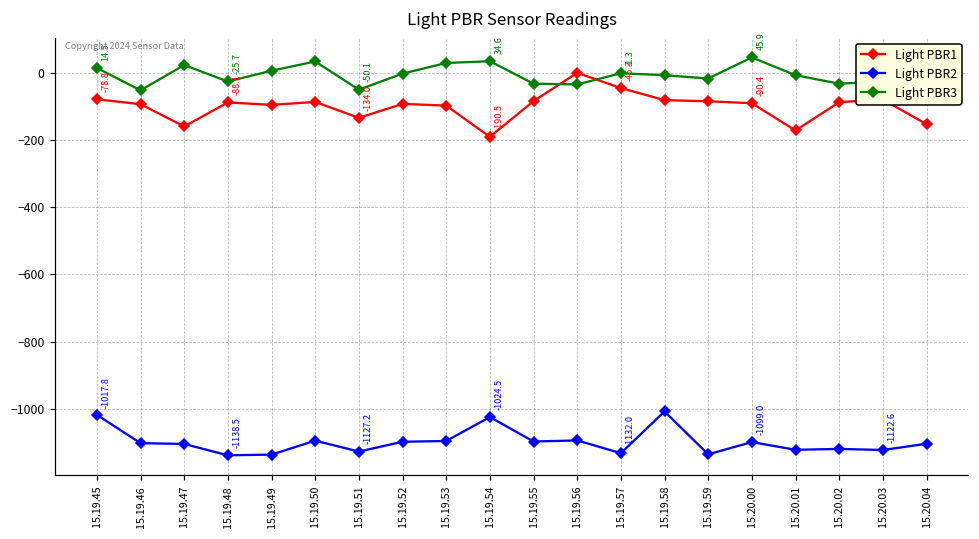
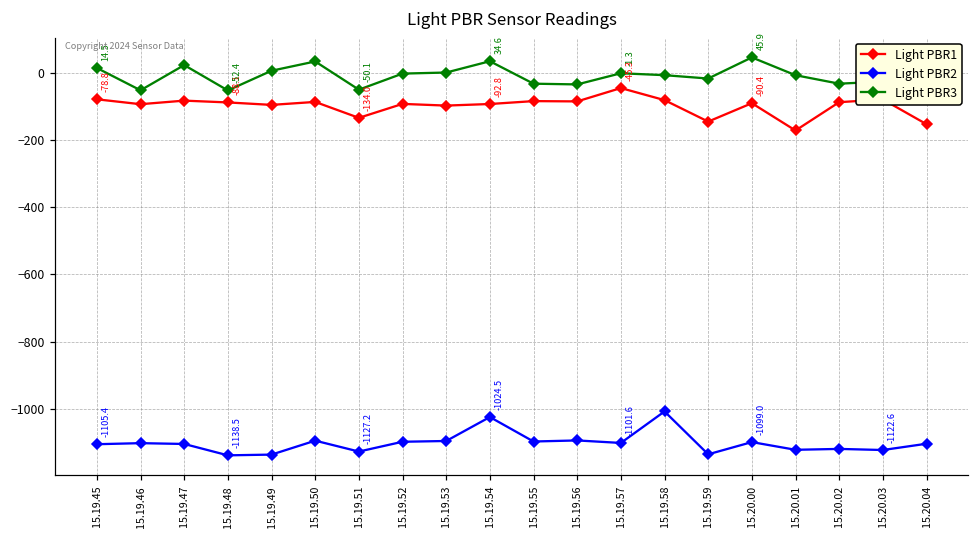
Light PBR2, 15.19.45: -1017.8 -> -1105.4
Light PBR1, 15.19.47: -160 -> -80
Light PBR3, 15.19.48: -25.7 -> -52.4
Light PBR3, 15.19.53: 30 -> 0
Light PBR1, 15.19.54: -190.5 -> -92.8
Light PBR1, 15.19.56: 0 -> -90
Light PBR2, 15.19.57: -1132.0 -> -1101.6
Light PBR1, 15.19.59: -80 -> -150
